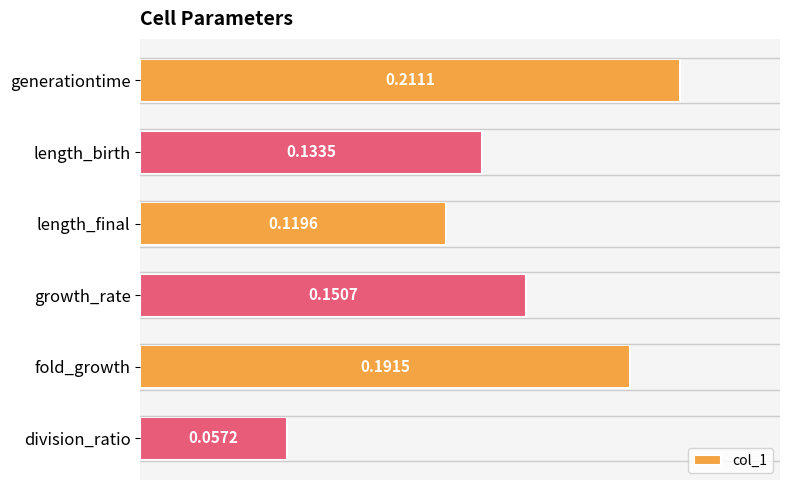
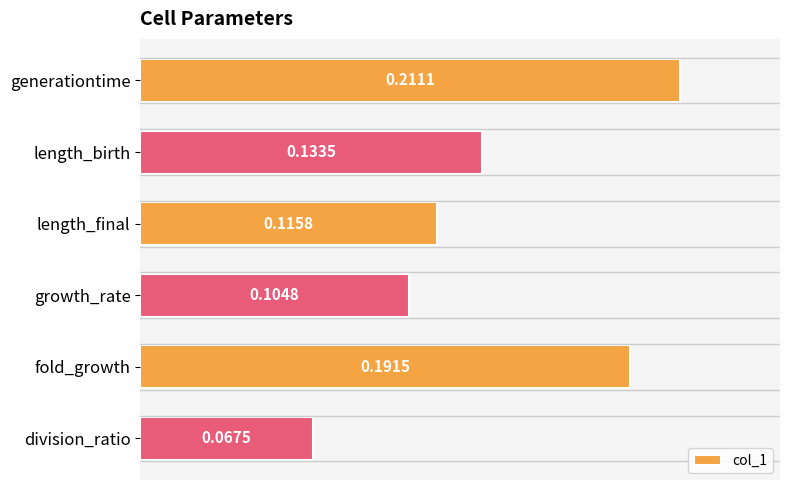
length_final: 0.1196 -> 0.1158
growth_rate: 0.1507 -> 0.1048
division_ratio: 0.0572 -> 0.0675
